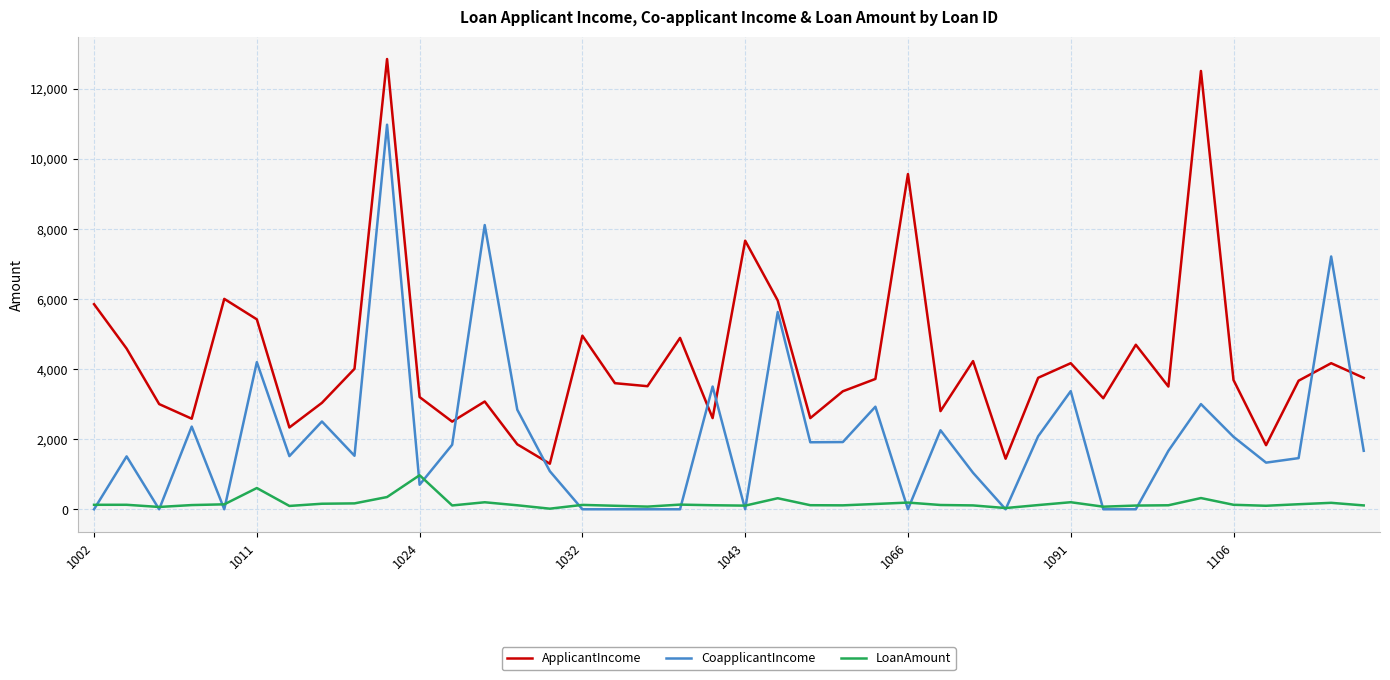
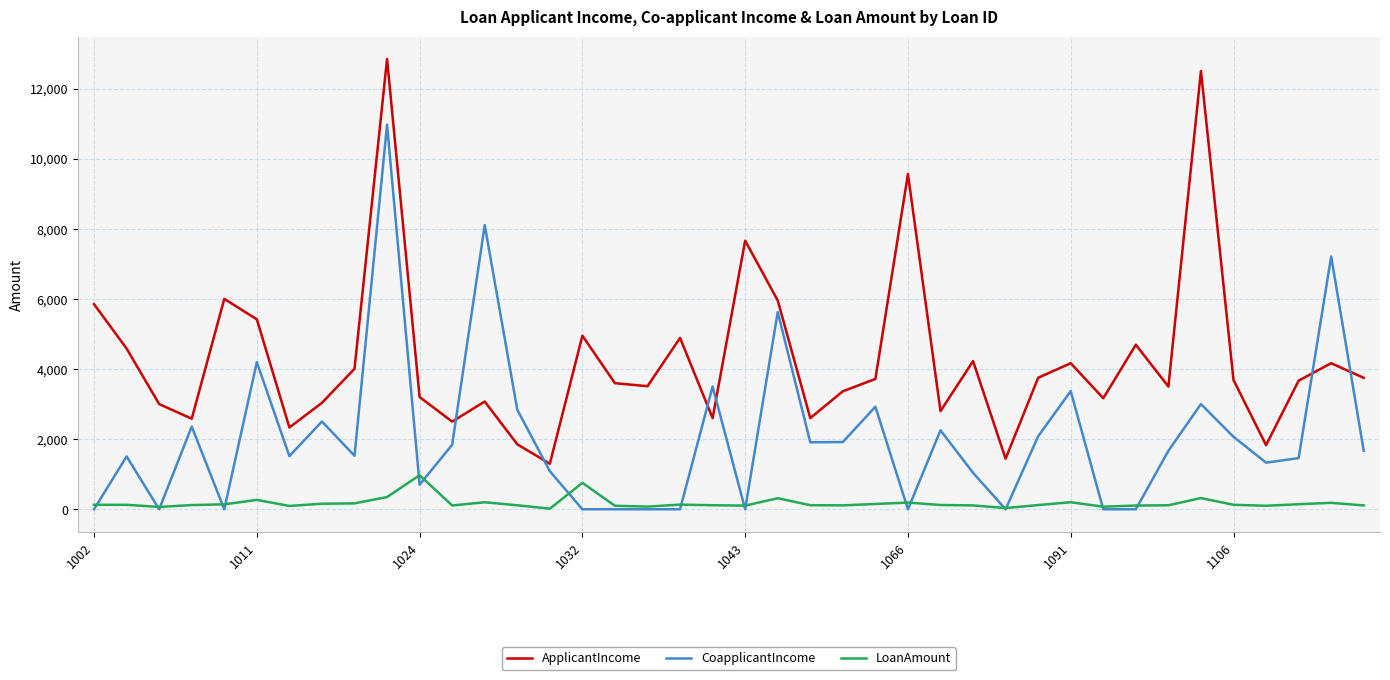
LoanAmount, 1011: 600 -> 300
LoanAmount, 1032: 100 -> 800
